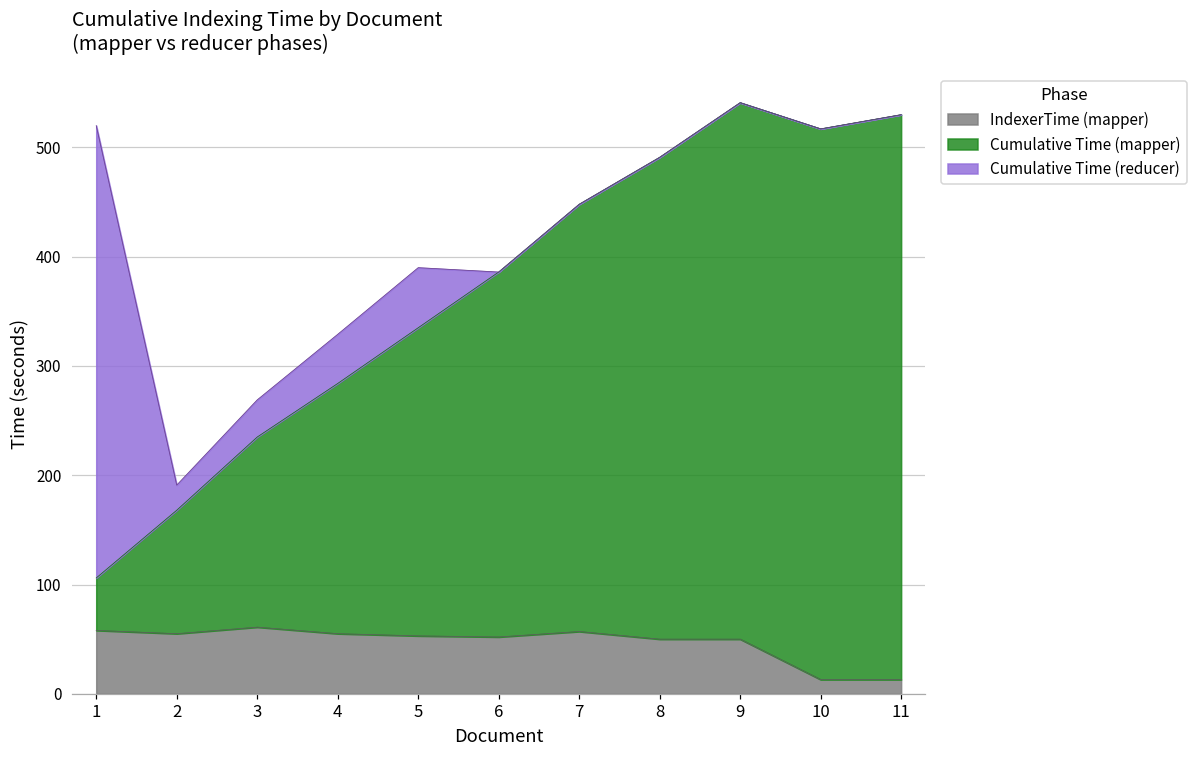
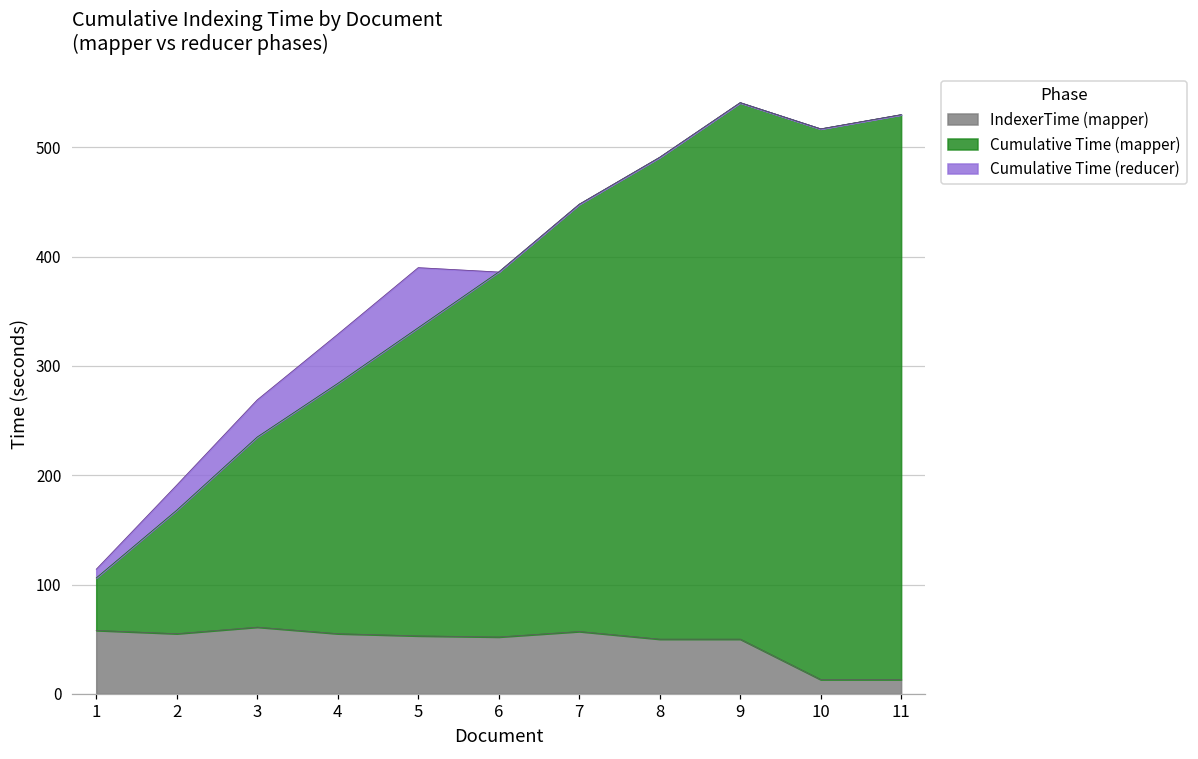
Cumulative Time (reducer), 1: 410 -> 10
